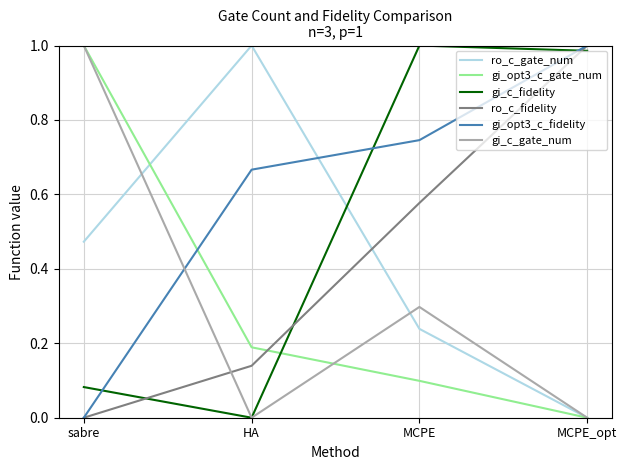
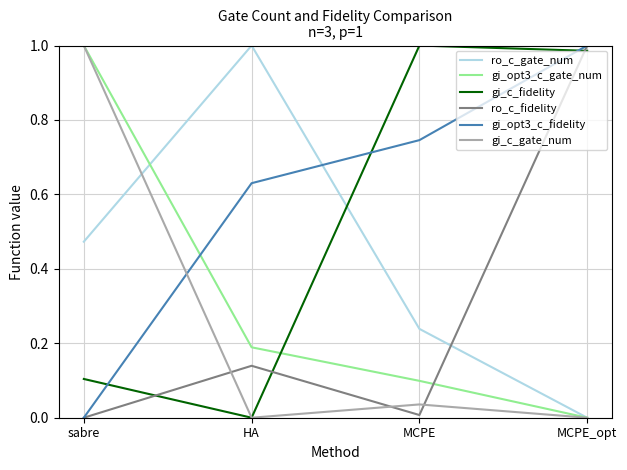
gi_c_fidelity, sabre: 0.08 -> 0.10
gi_opt3_c_fidelity, HA: 0.67 -> 0.63
ro_c_fidelity, MCPE: 0.58 -> 0.01
gi_c_gate_num, MCPE: 0.30 -> 0.04
